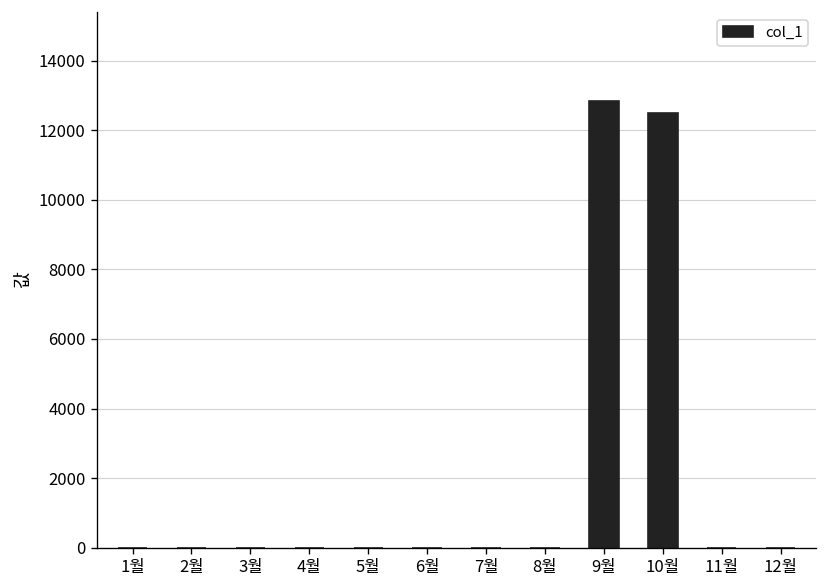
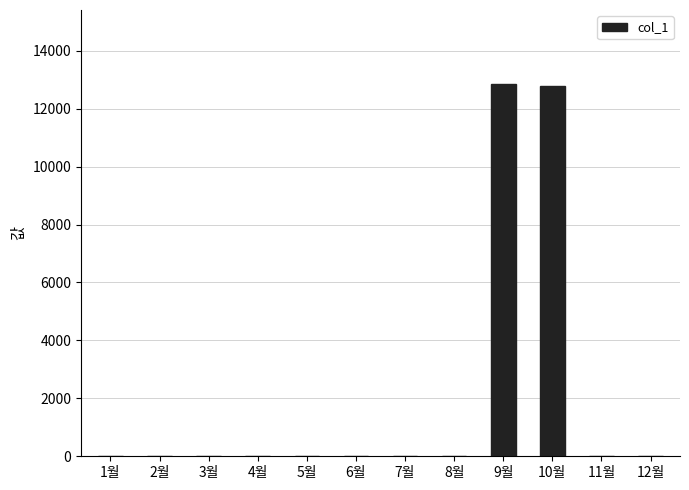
10월: 12500 -> 12800
